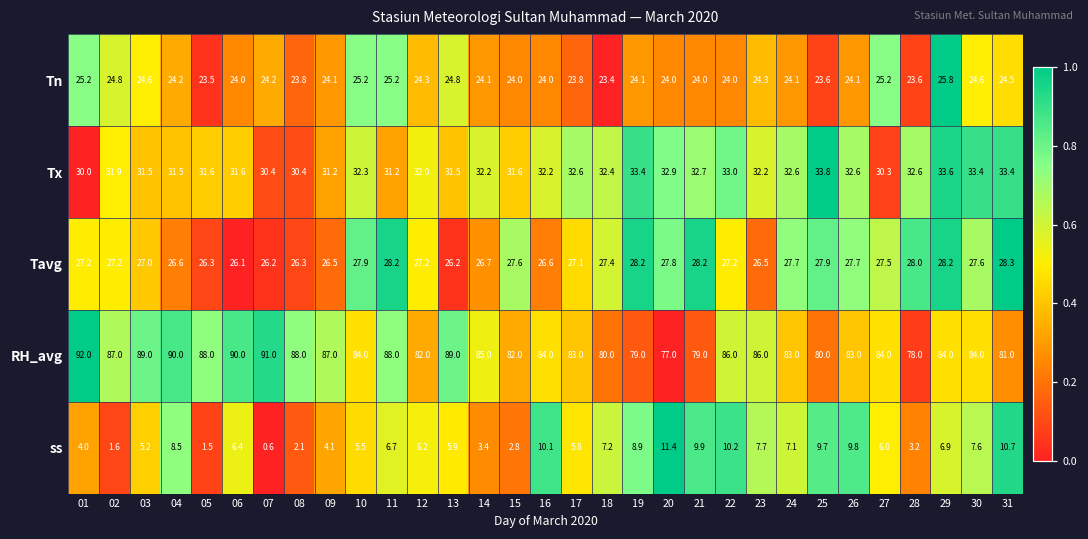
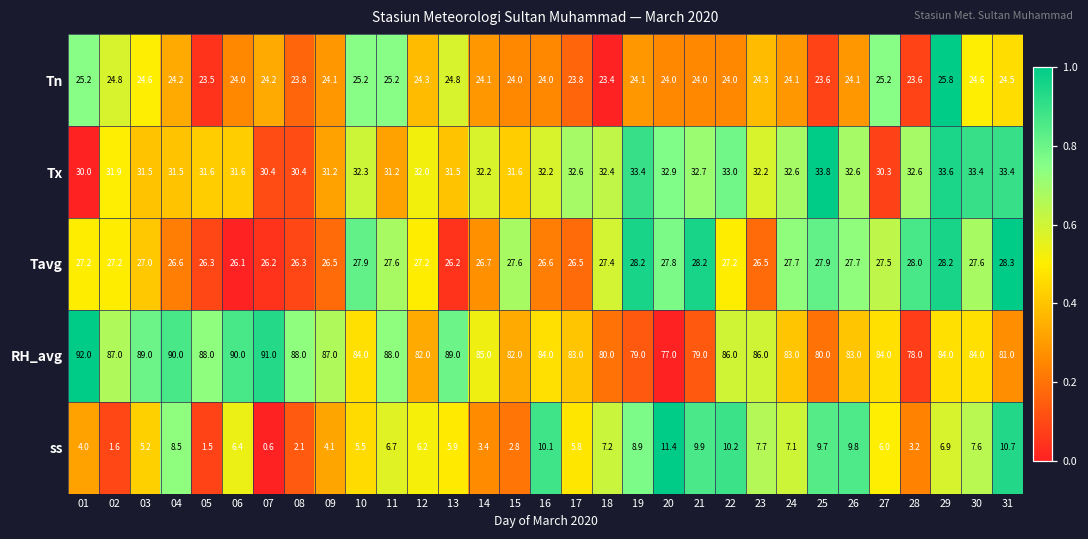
Tavg, 11: 28.2 -> 27.6
Tavg, 17: 27.1 -> 26.5
